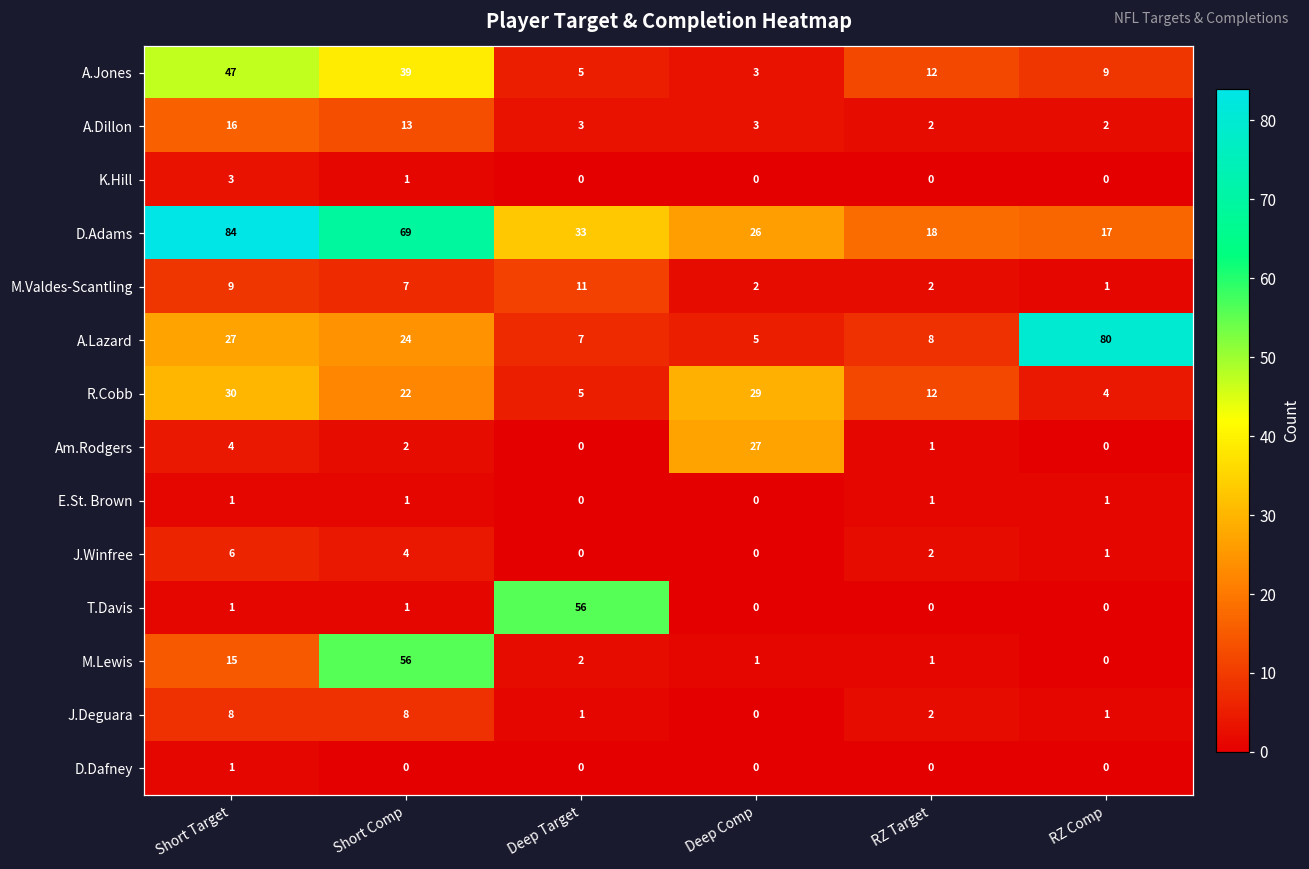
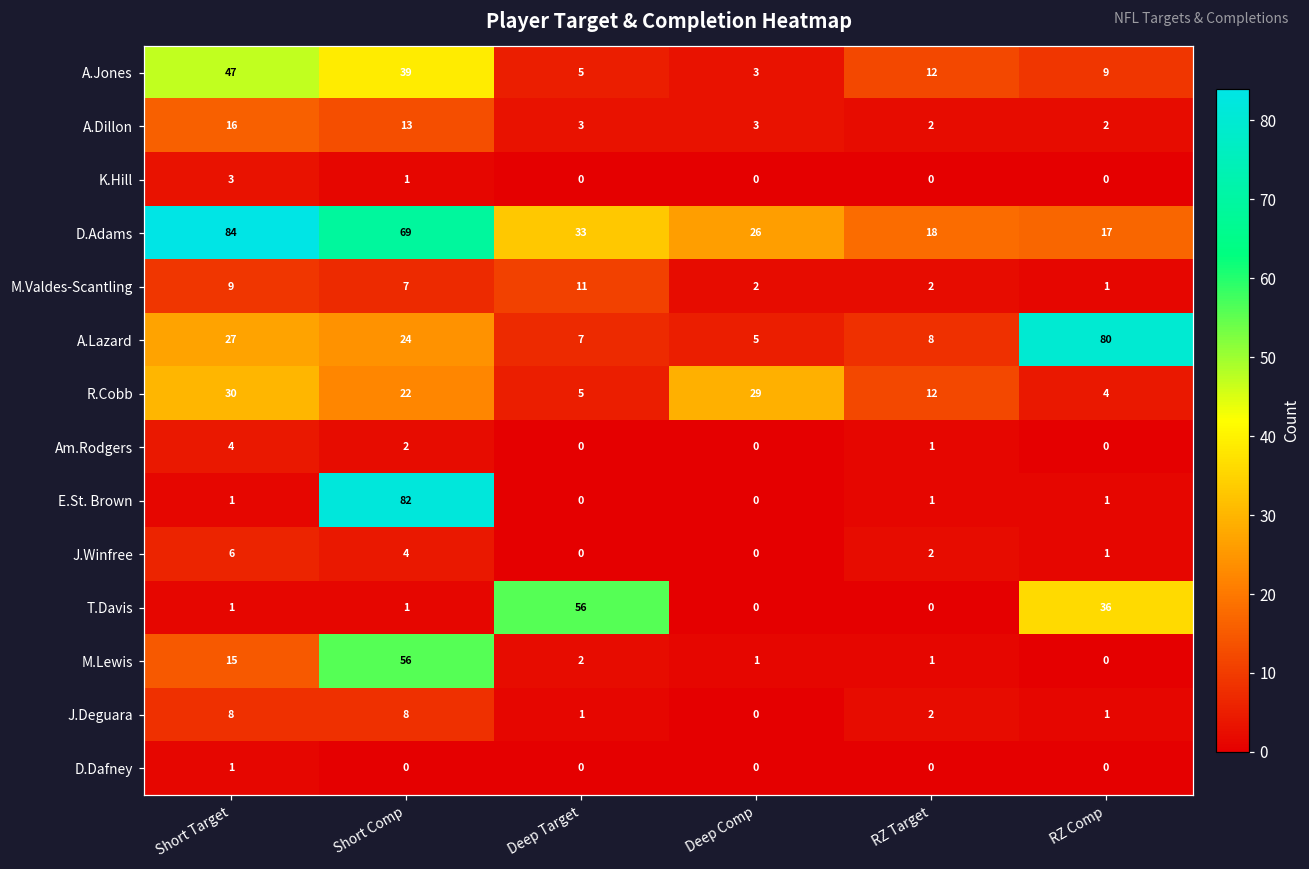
Am.Rodgers, Deep Comp: 27 -> 0
E.St. Brown, Short Comp: 1 -> 82
T.Davis, RZ Comp: 0 -> 36
